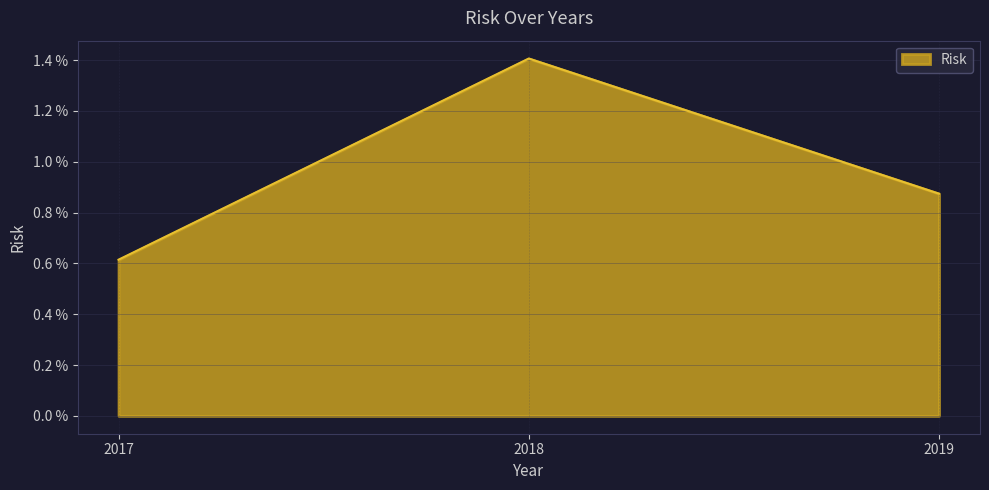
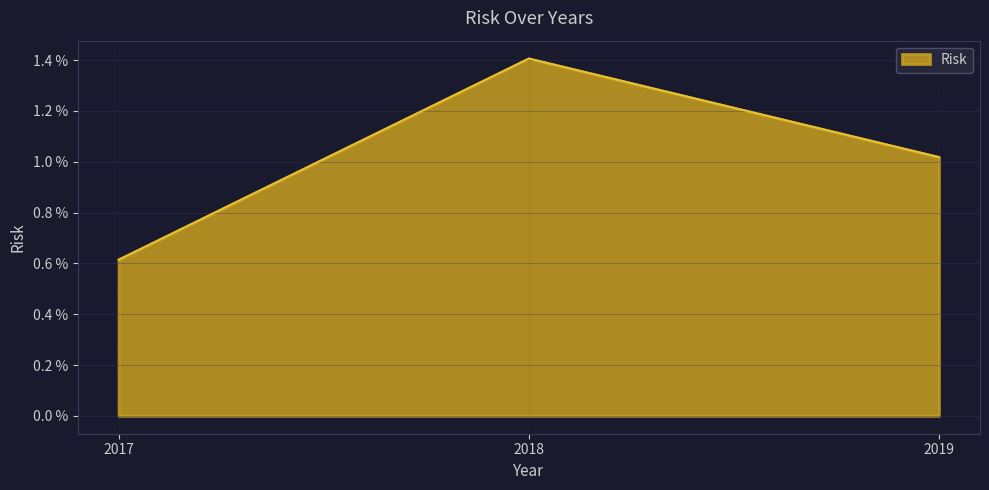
2019: 0.87 % -> 1.02 %
